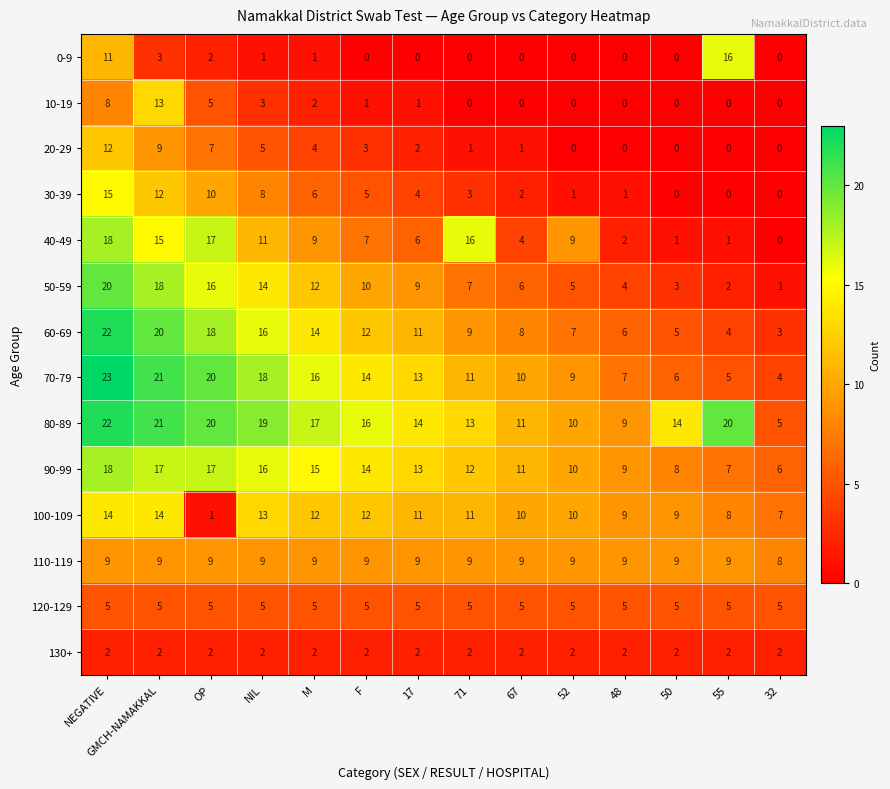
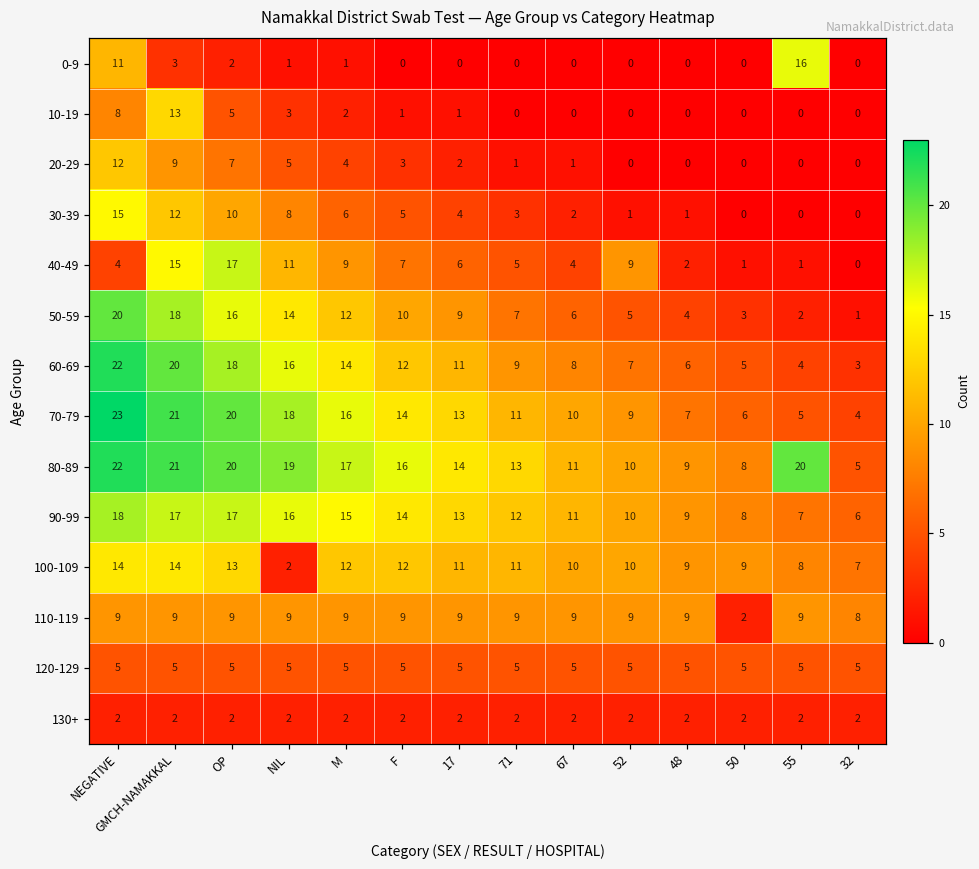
40-49, NEGATIVE: 18 -> 4
40-49, 71: 16 -> 5
80-89, 50: 14 -> 8
100-109, OP: 1 -> 13
100-109, NIL: 13 -> 2
110-119, 50: 9 -> 2
